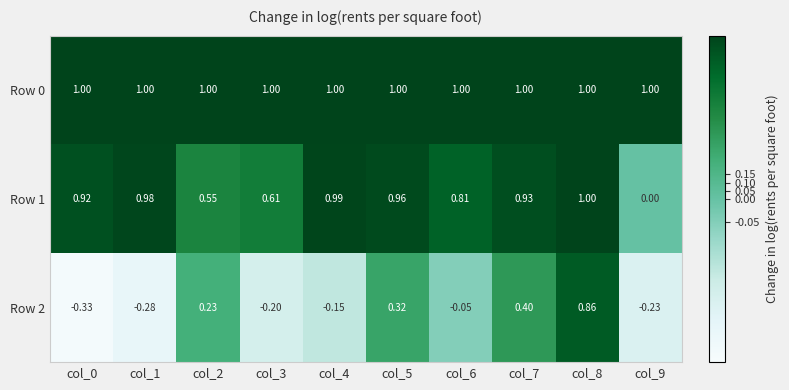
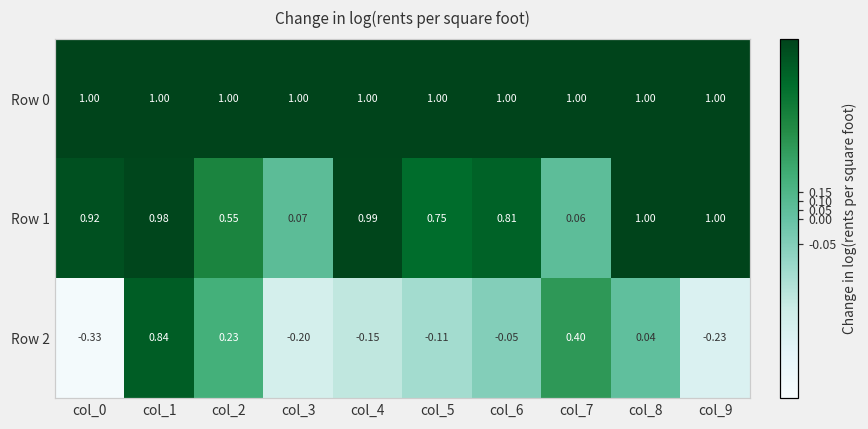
Row 1, col_3: 0.61 -> 0.07
Row 1, col_5: 0.96 -> 0.75
Row 1, col_7: 0.93 -> 0.06
Row 1, col_9: 0.00 -> 1.00
Row 2, col_1: -0.28 -> 0.84
Row 2, col_5: 0.32 -> -0.11
Row 2, col_8: 0.86 -> 0.04
